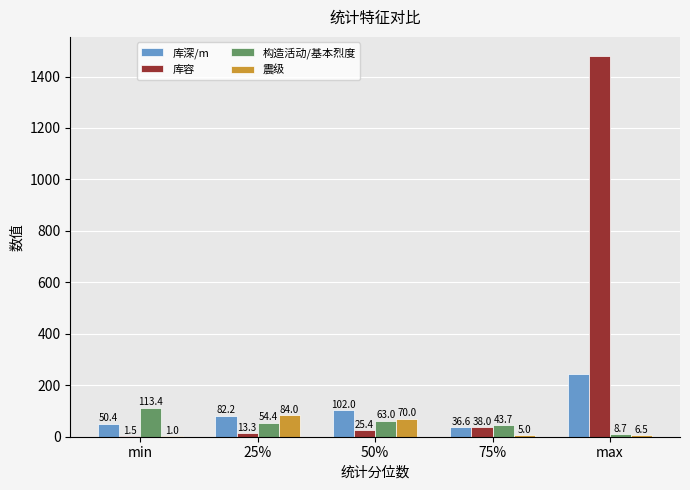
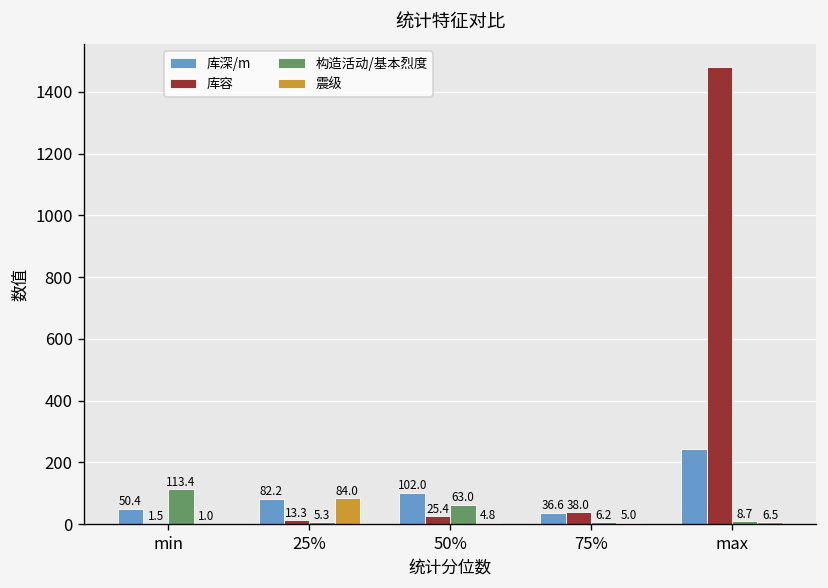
构造活动/基本烈度, 25%: 54.4 -> 5.3
震级, 50%: 70.0 -> 4.8
构造活动/基本烈度, 75%: 43.7 -> 6.2
